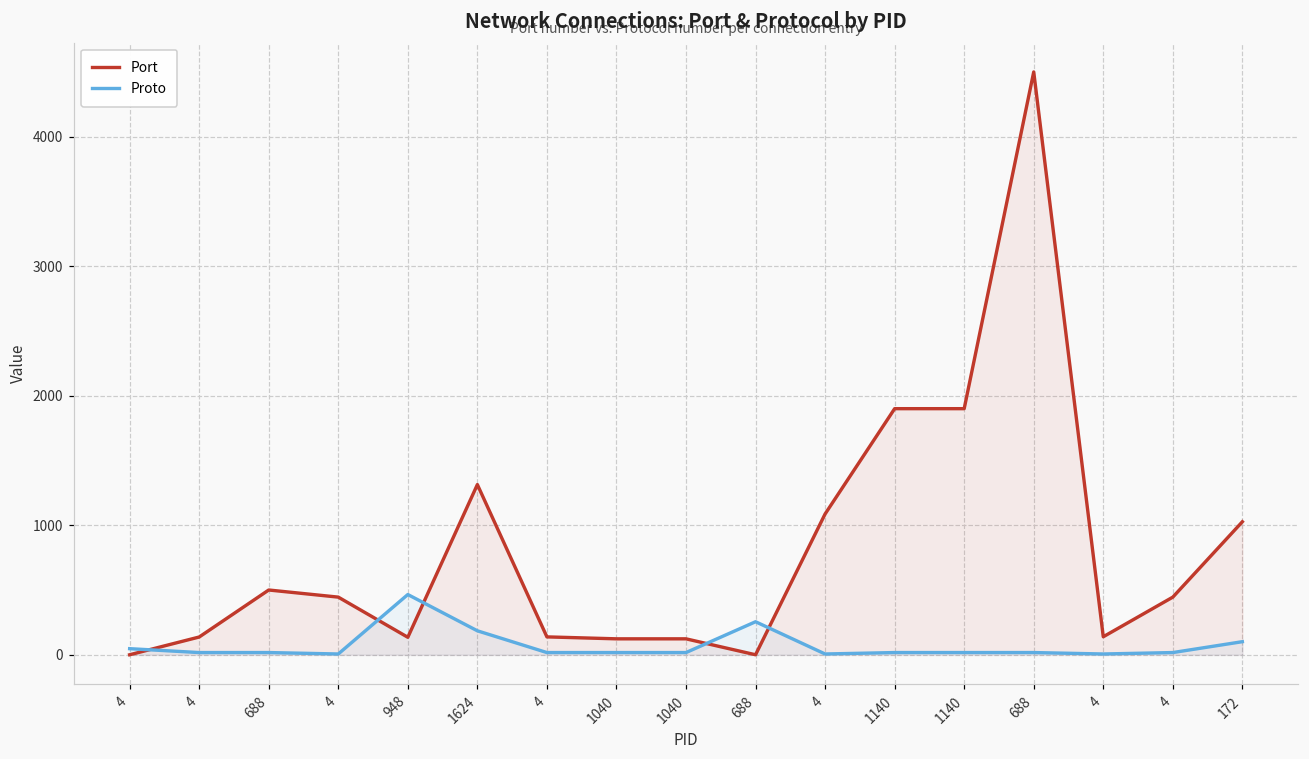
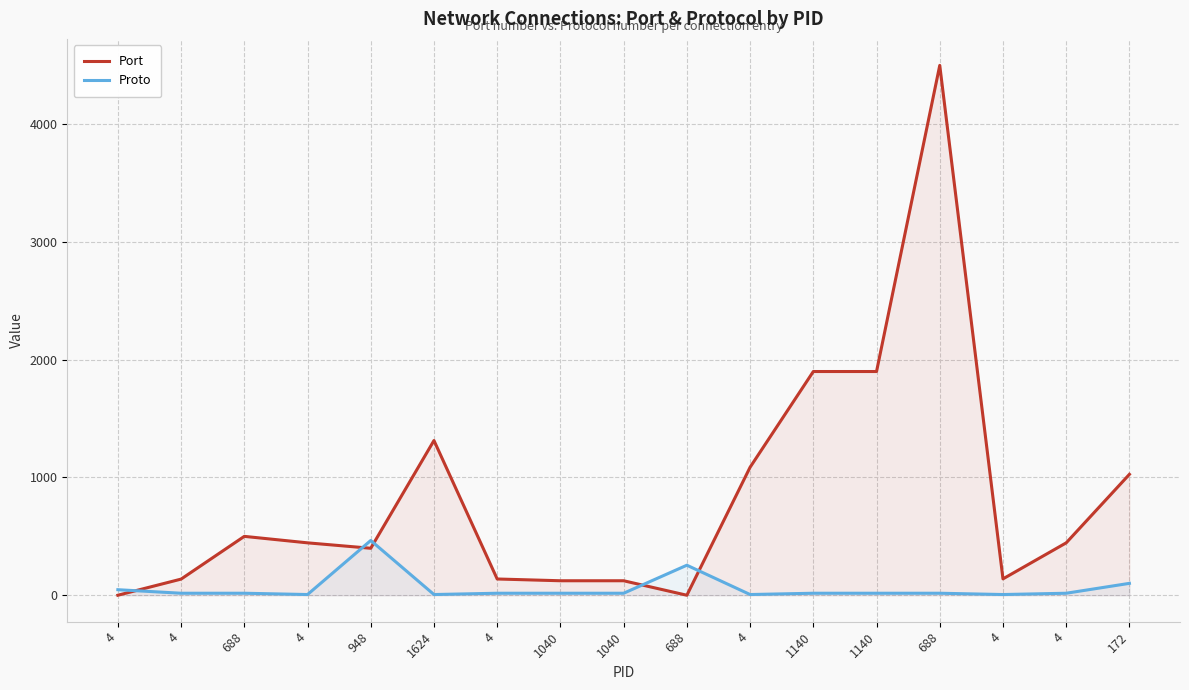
Port, 948: 140 -> 400
Proto, 1624: 190 -> 10
